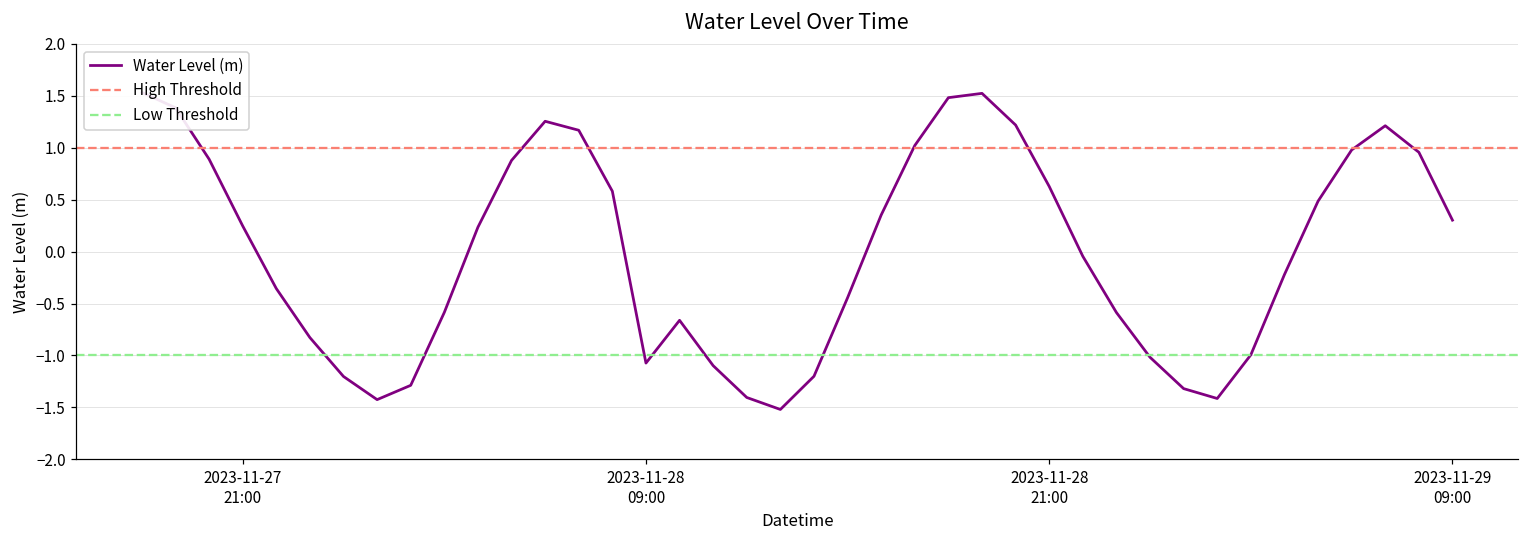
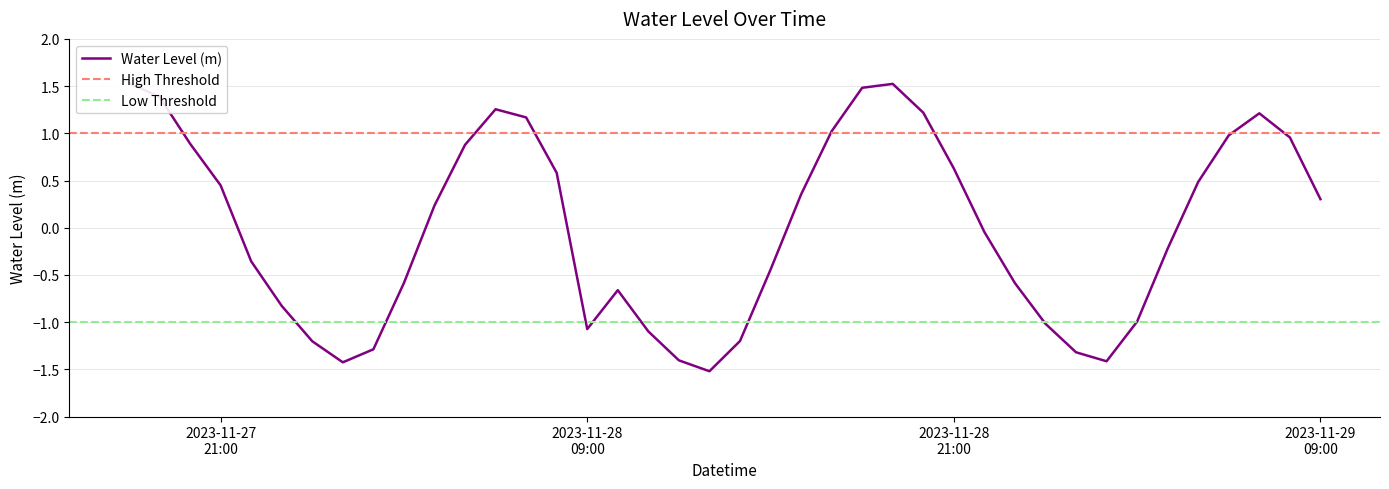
2023-11-27 21:00: 0.2 -> 0.4
